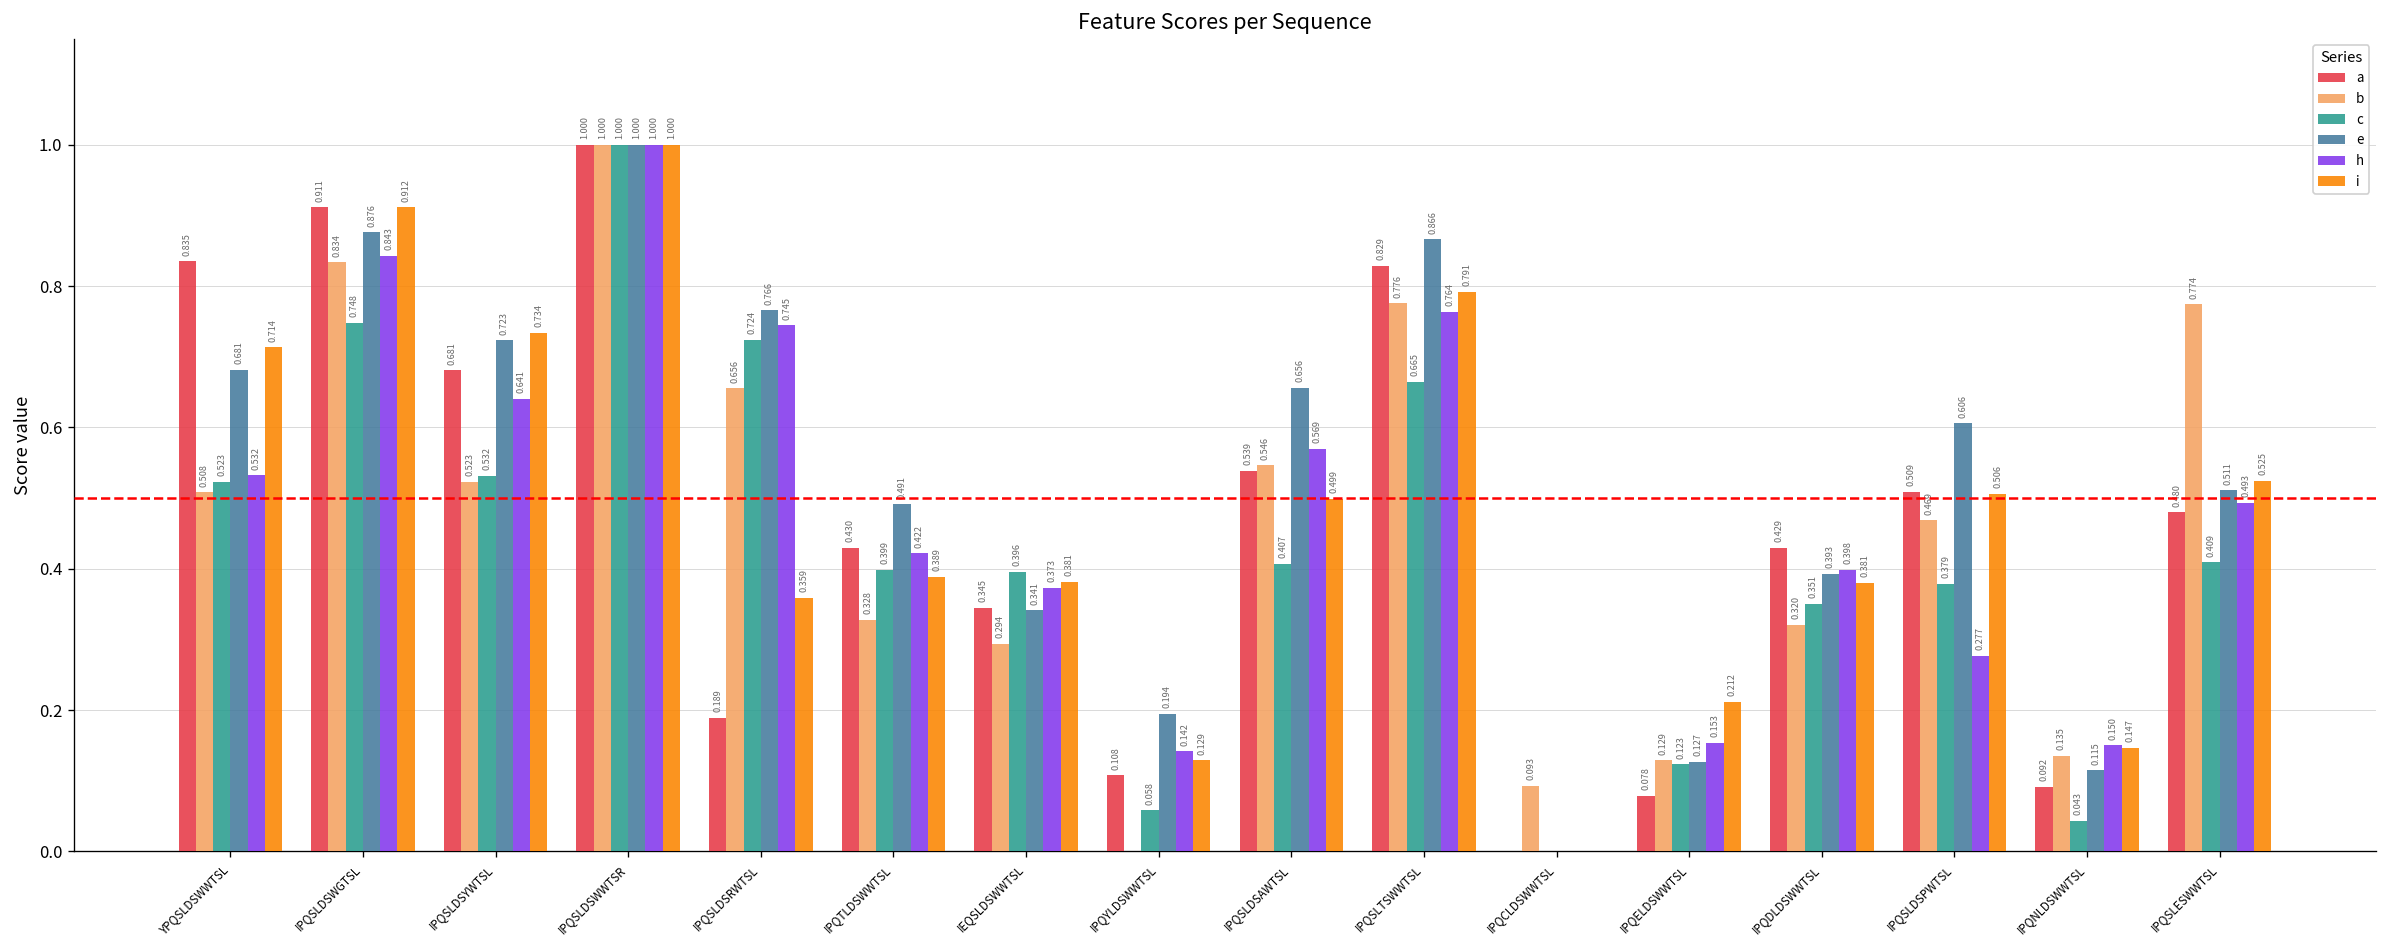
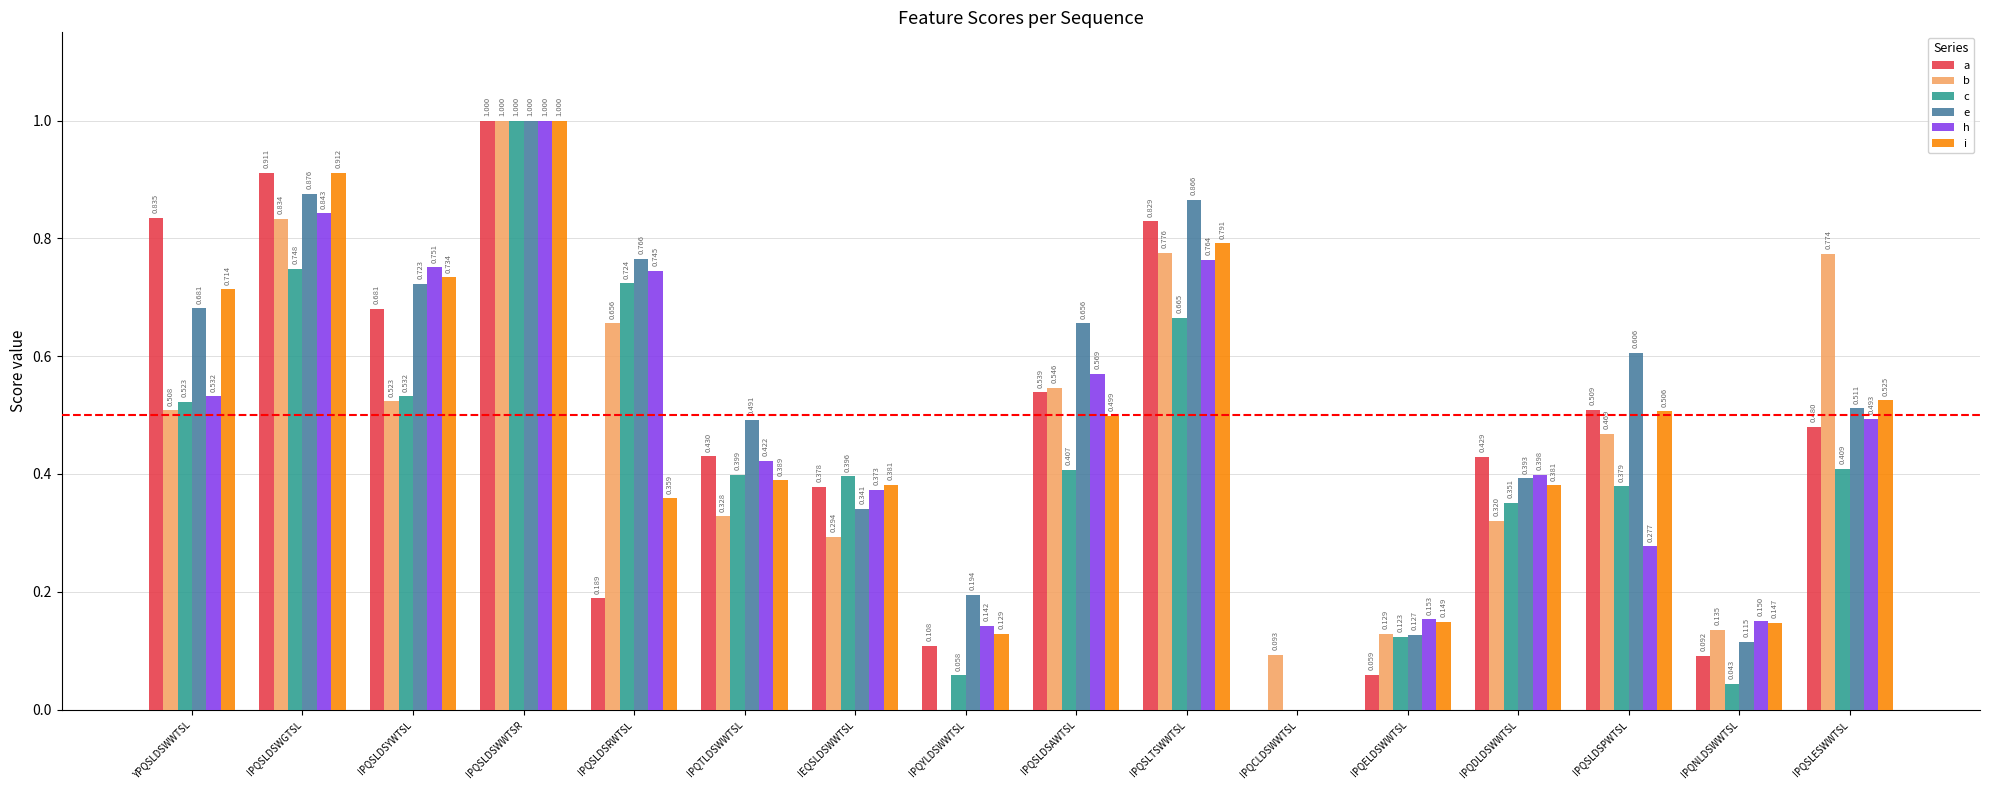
h, IPQSLDSYWTSL: 0.641 -> 0.751
a, IEQSLDSWWTSL: 0.345 -> 0.378
a, IPQELDSWWTSL: 0.078 -> 0.059
i, IPQELDSWWTSL: 0.212 -> 0.149
